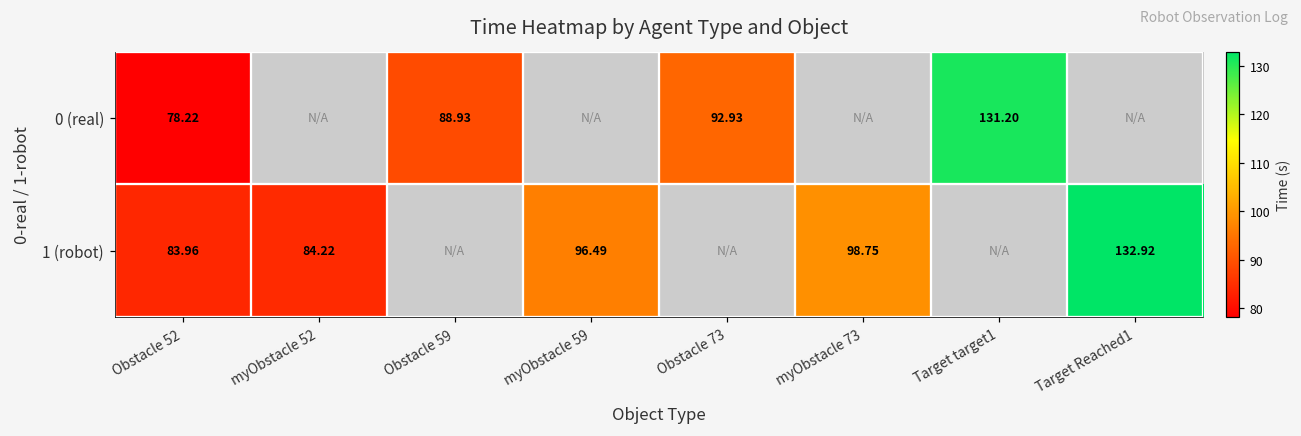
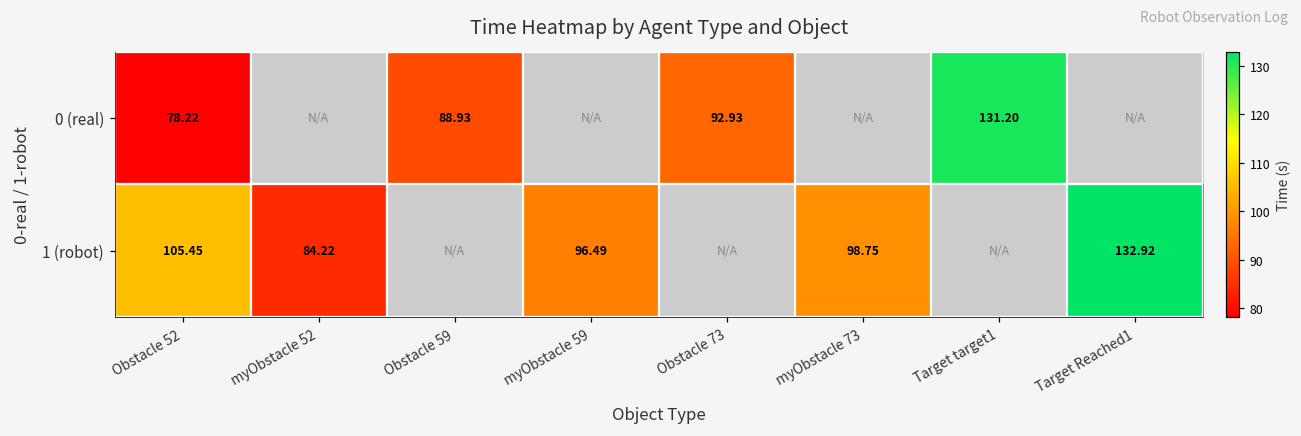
1 (robot), Obstacle 52: 83.96 -> 105.45
